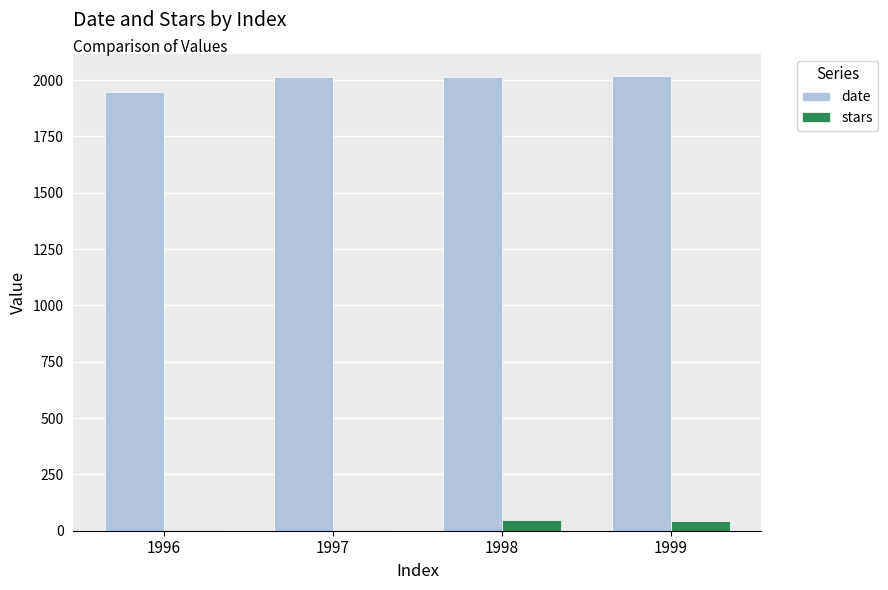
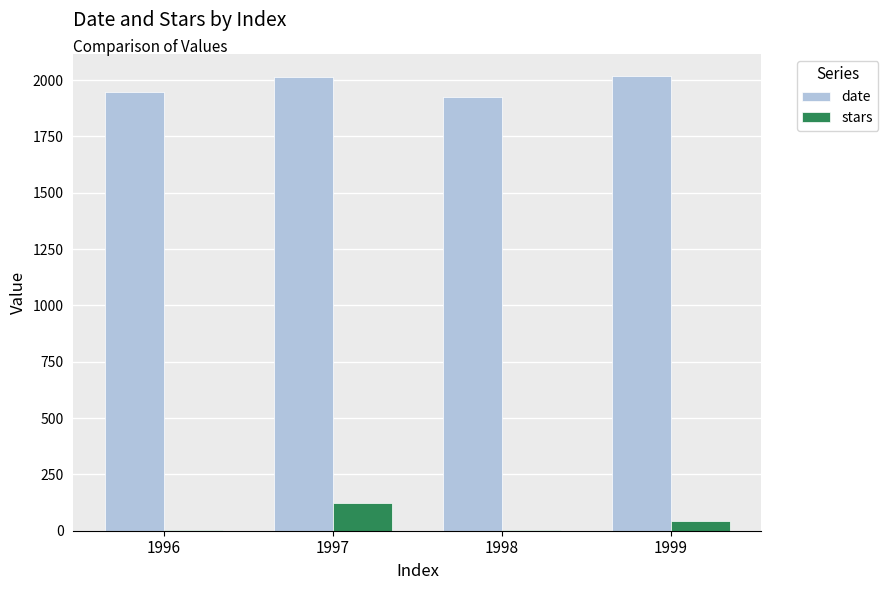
stars, 1997: 0 -> 120
date, 1998: 2010 -> 1930
stars, 1998: 50 -> 0
